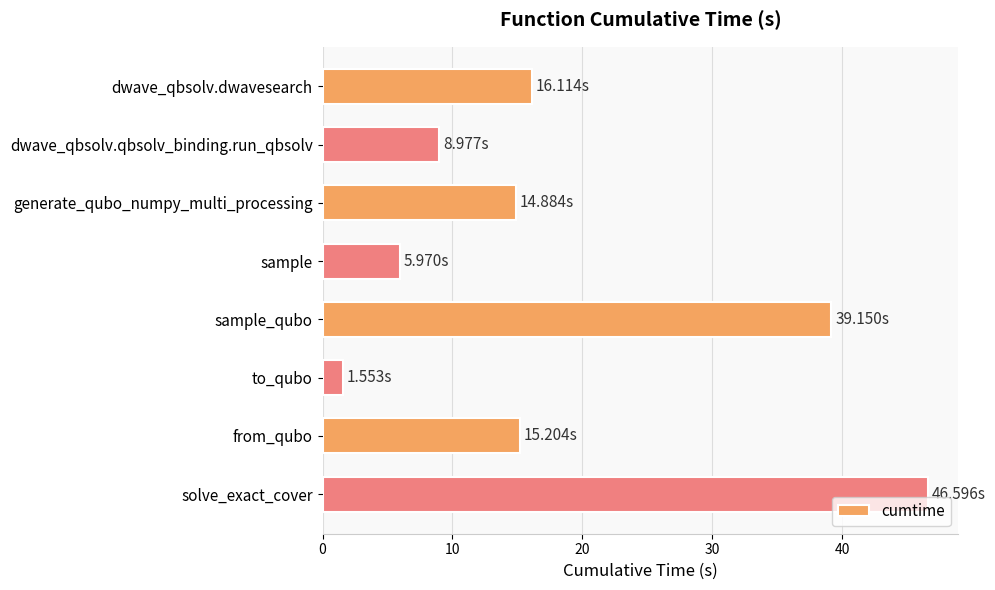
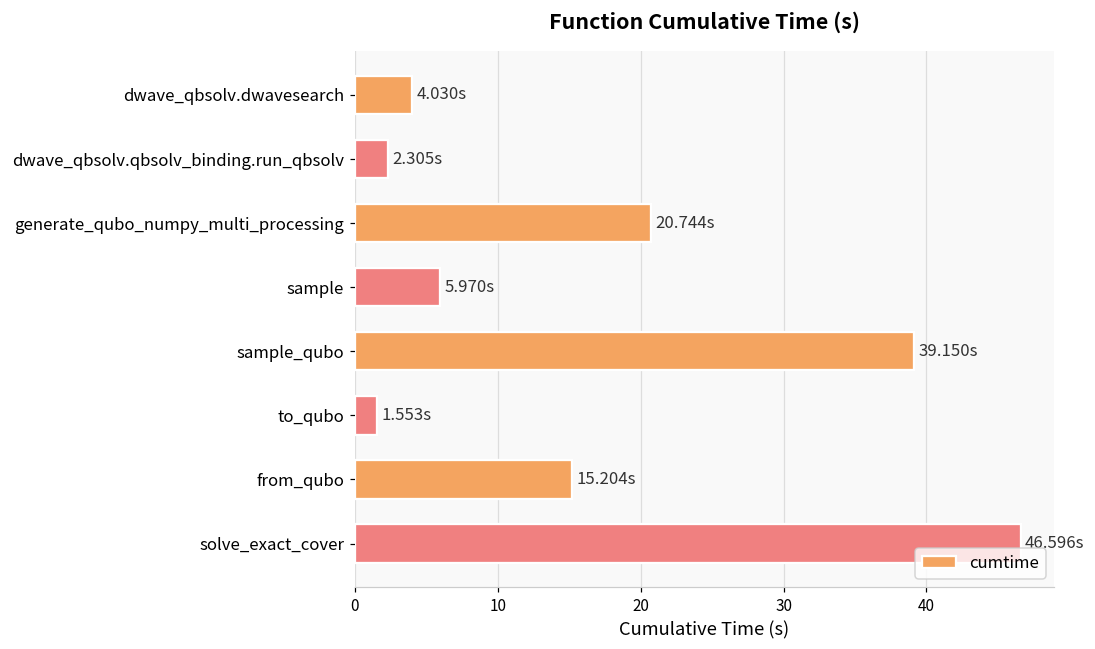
dwave_qbsolv.dwavesearch: 16.114s -> 4.030s
dwave_qbsolv.qbsolv_binding.run_qbsolv: 8.977s -> 2.305s
generate_qubo_numpy_multi_processing: 14.884s -> 20.744s
